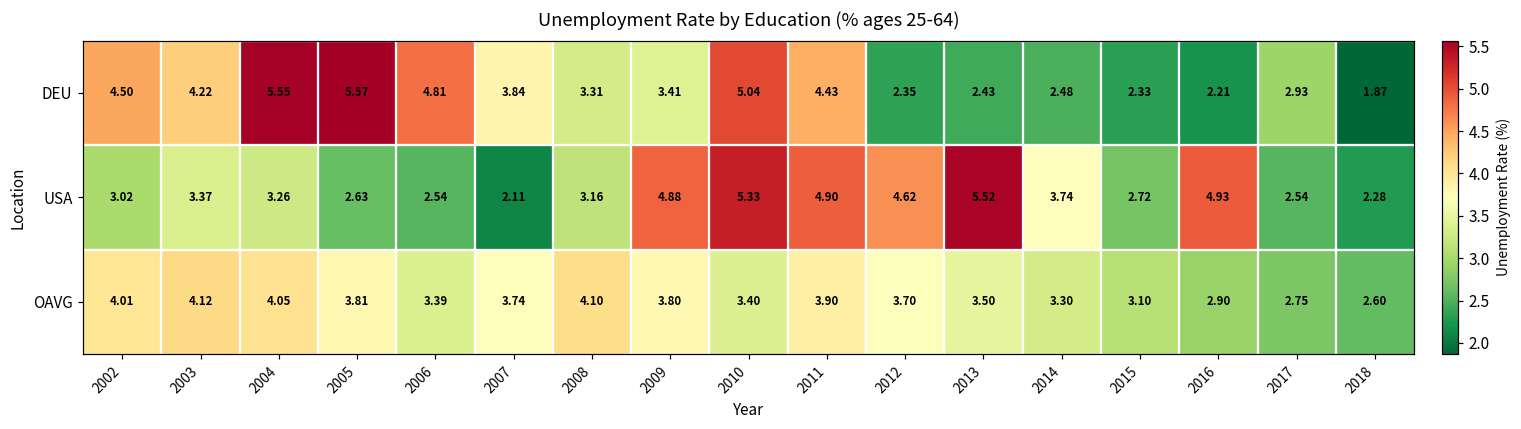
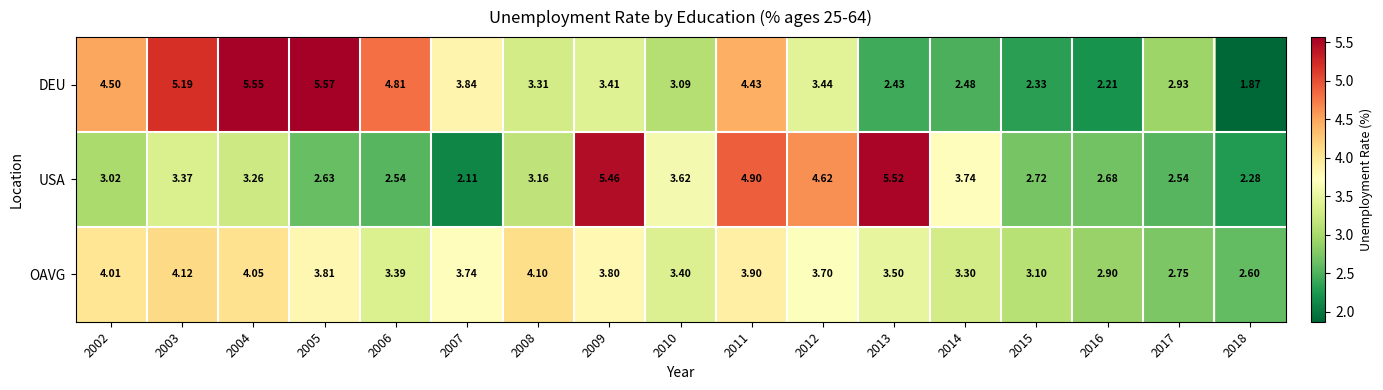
DEU, 2003: 4.22 -> 5.19
DEU, 2010: 5.04 -> 3.09
DEU, 2012: 2.35 -> 3.44
USA, 2009: 4.88 -> 5.46
USA, 2010: 5.33 -> 3.62
USA, 2016: 4.93 -> 2.68
